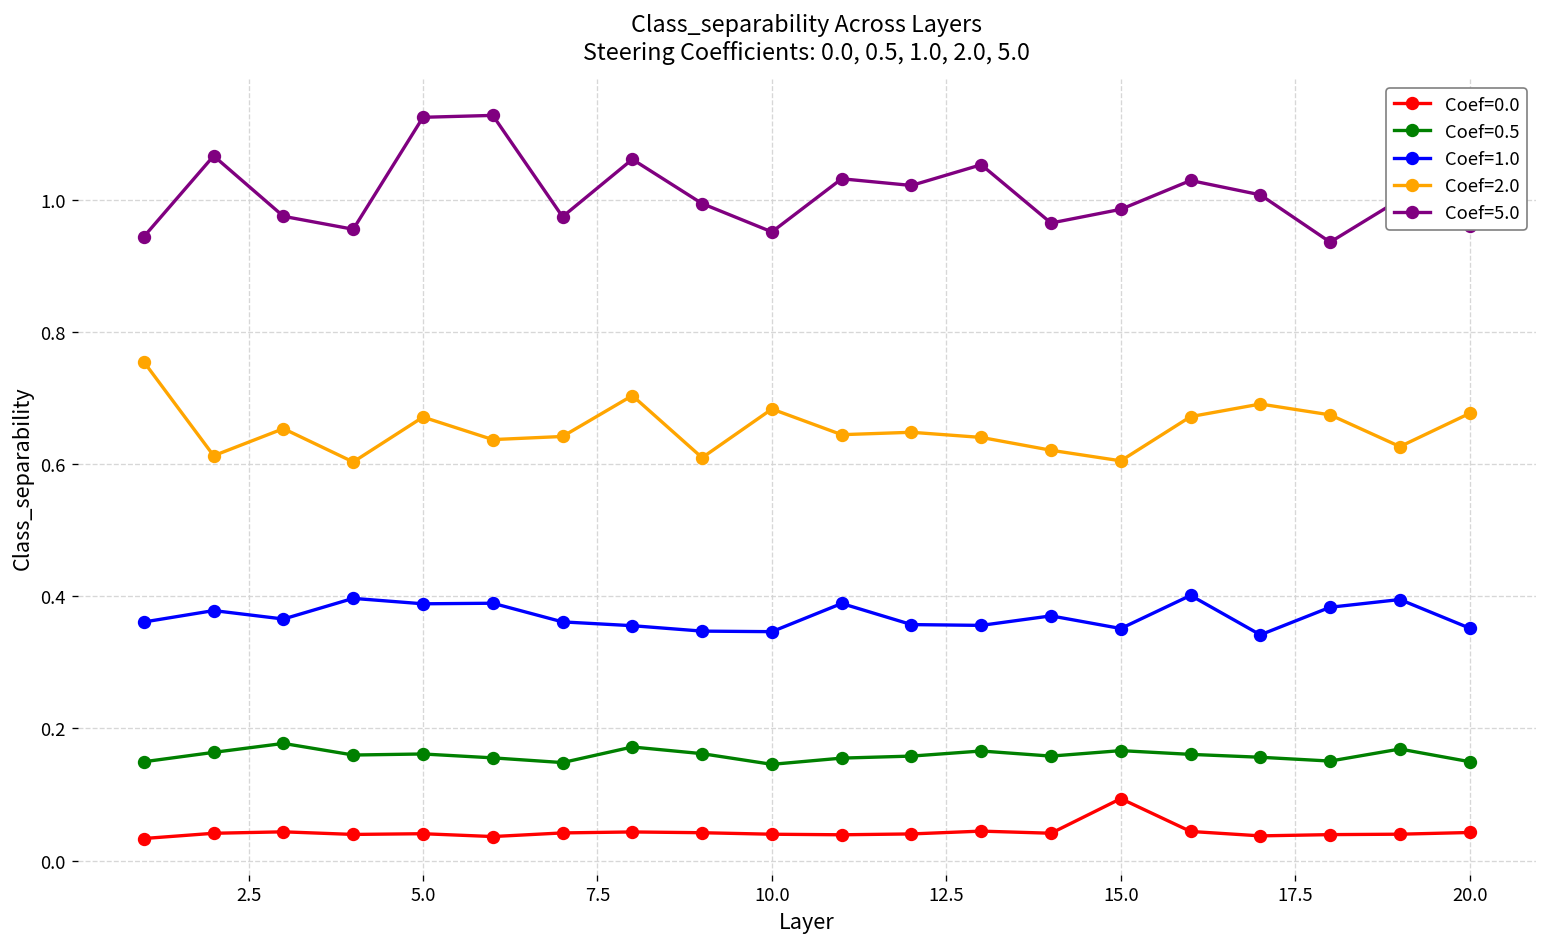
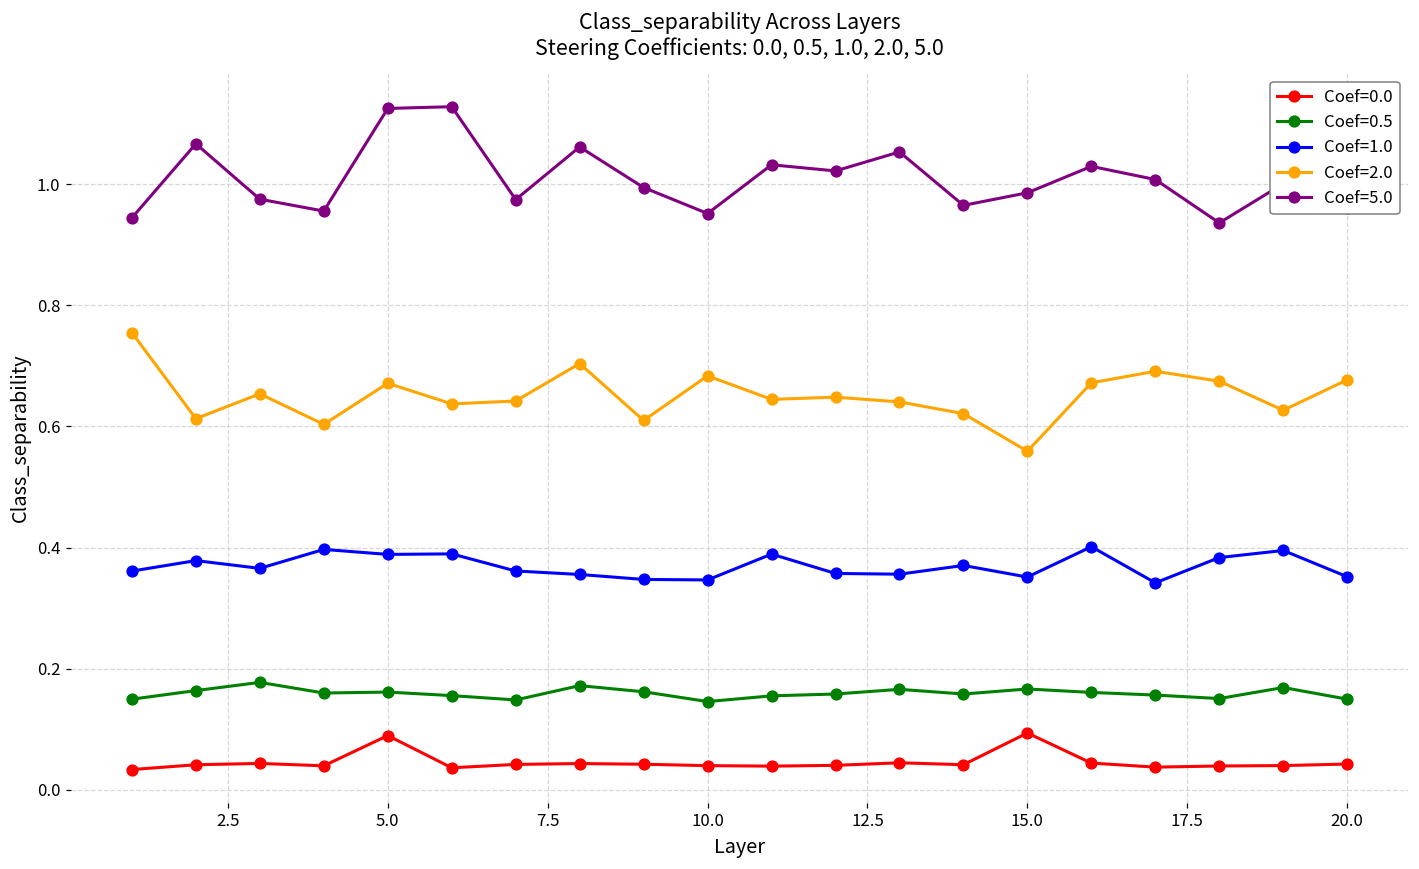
Coef=0.0, 5.0: 0.04 -> 0.09
Coef=2.0, 15.0: 0.61 -> 0.56
